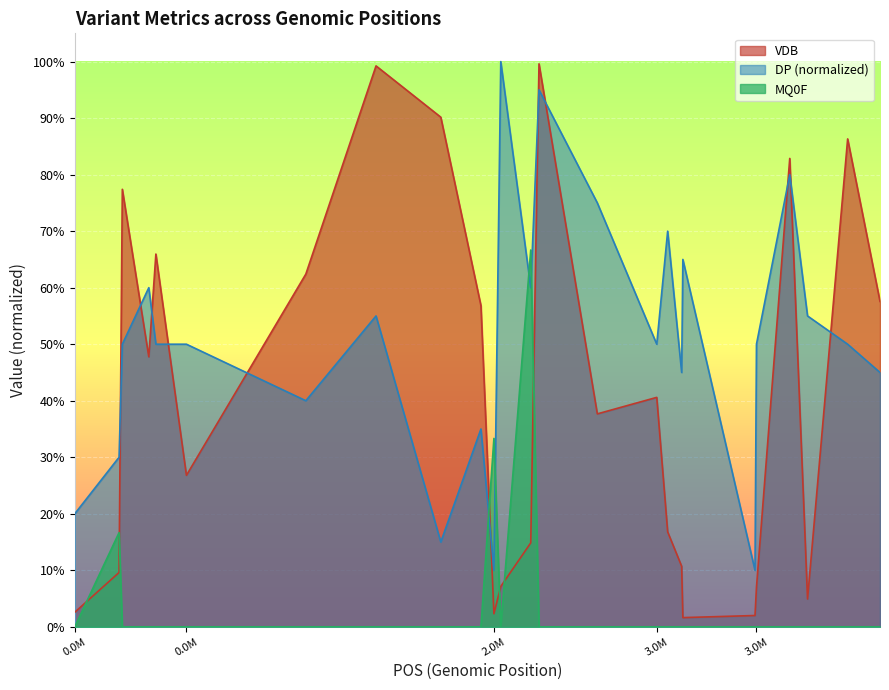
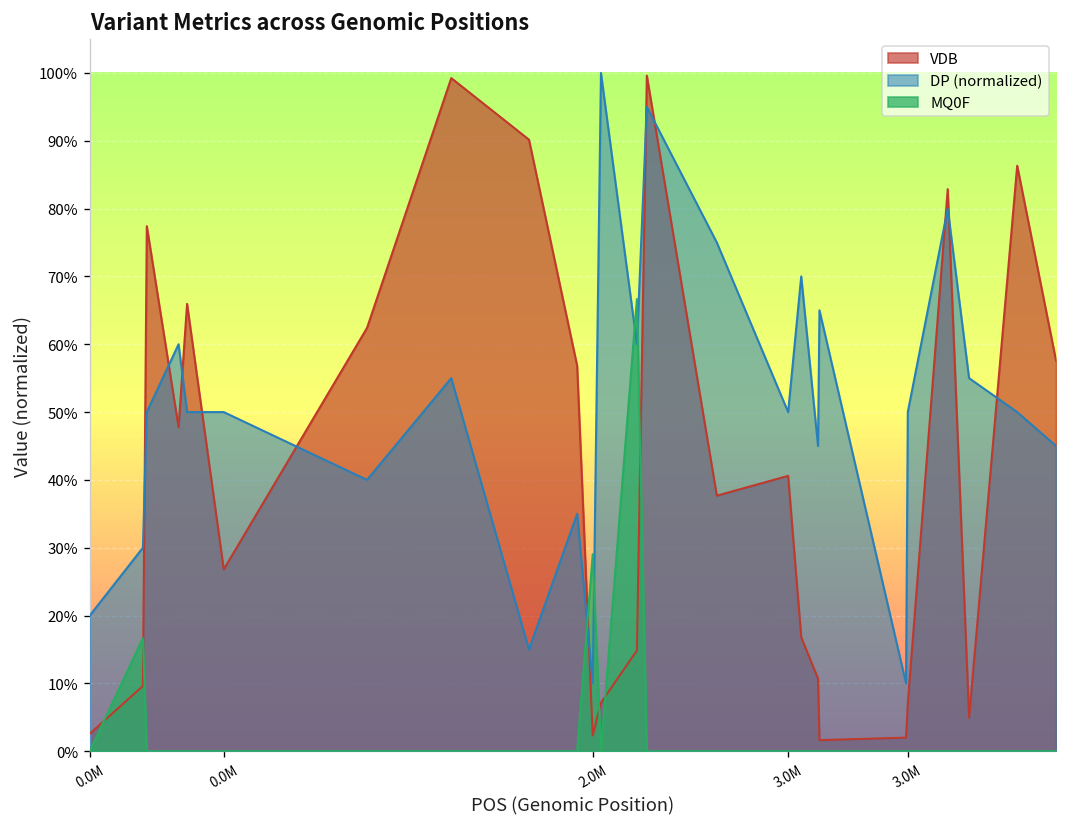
MQ0F, 2.0M: 33% -> 29%
